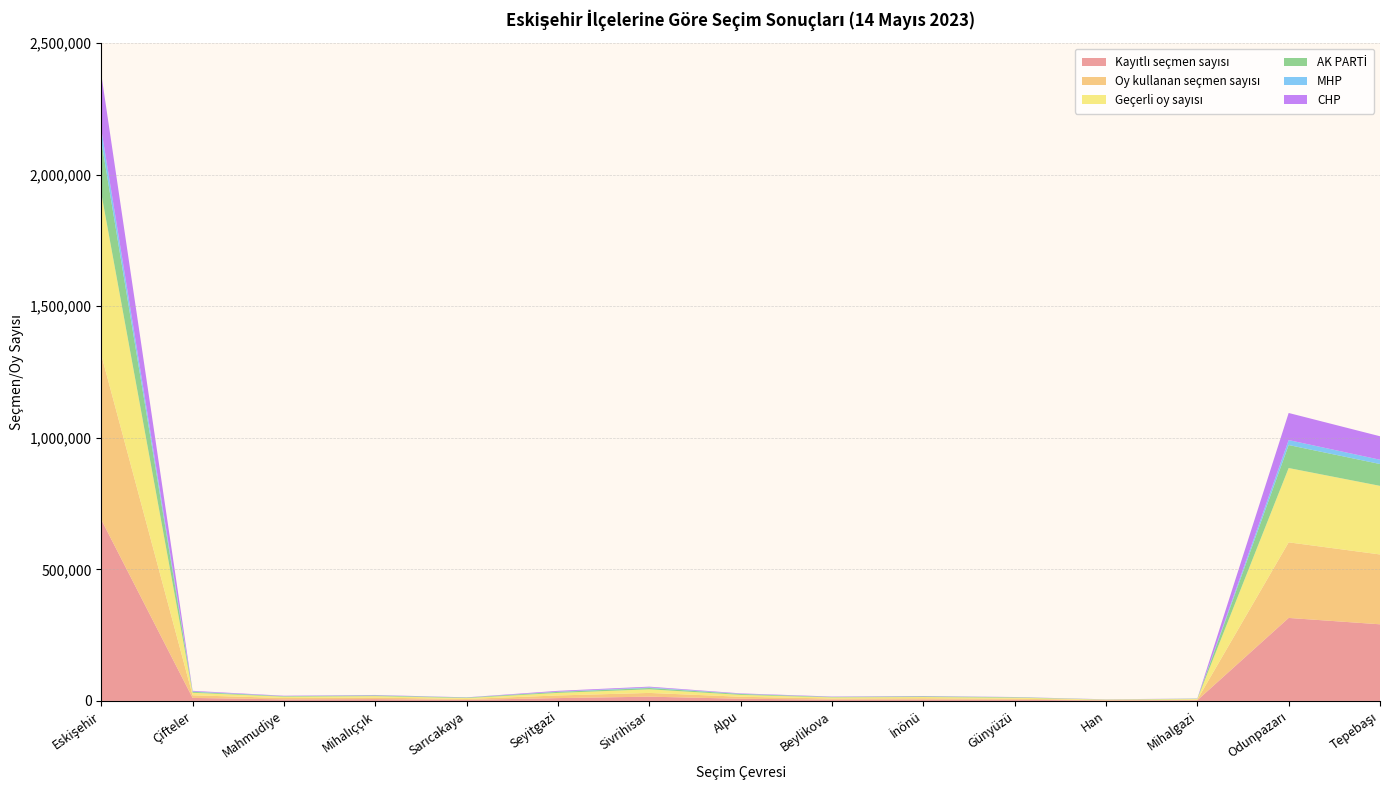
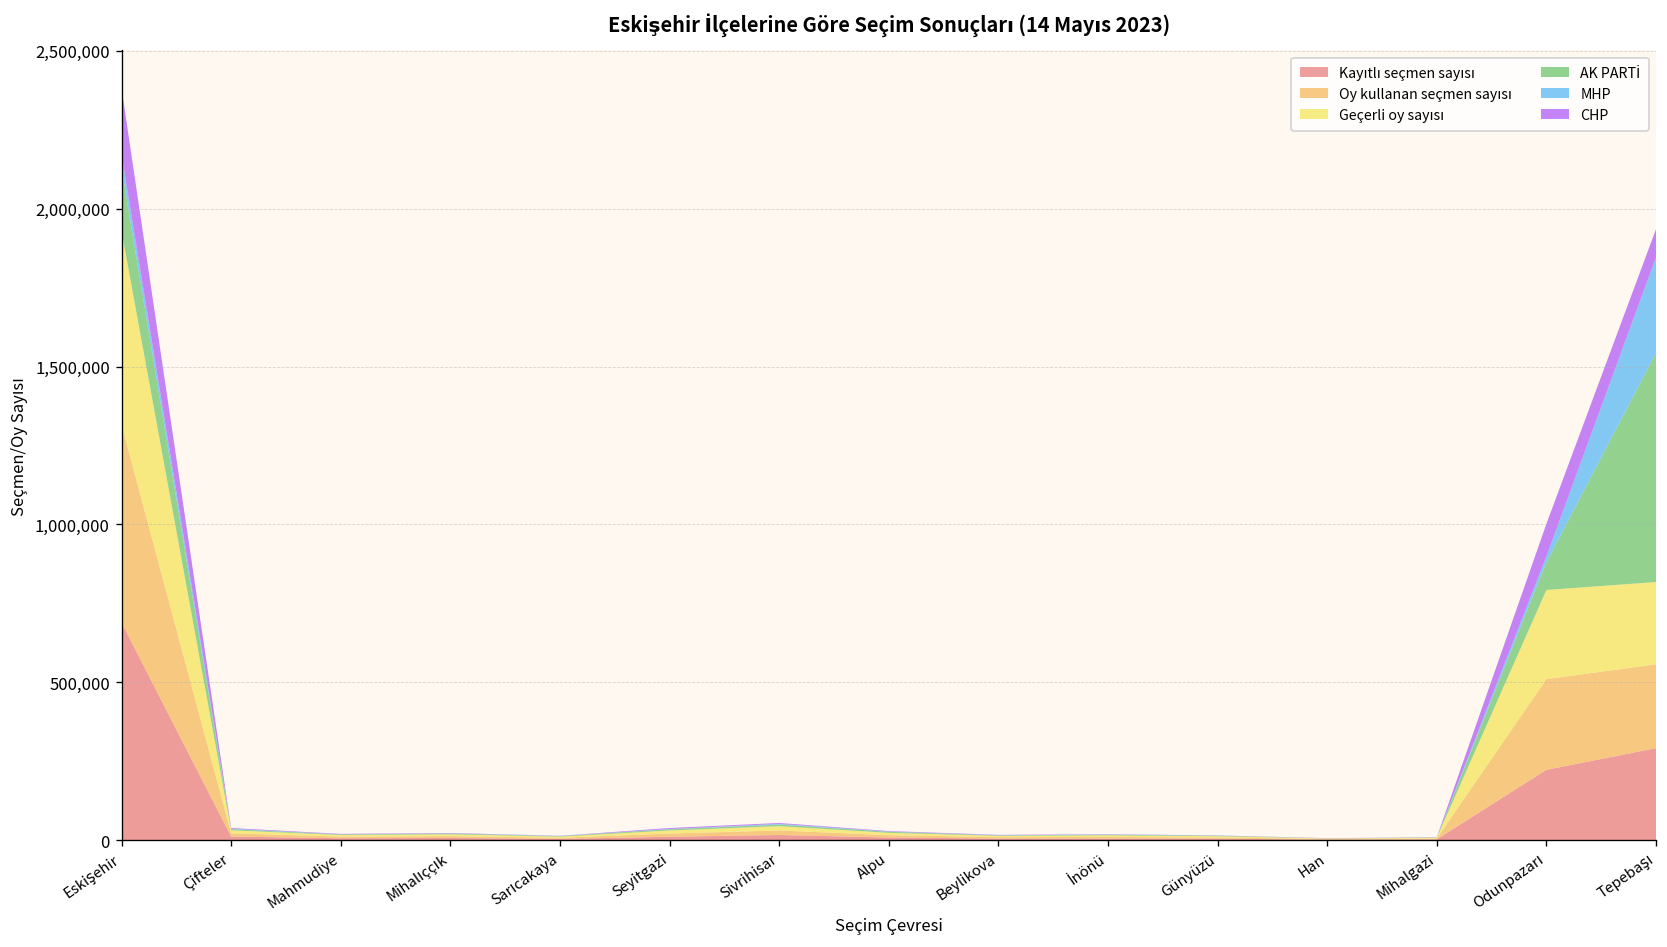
Kayıtlı seçmen sayısı, Odunpazarı: 320,000 -> 220,000
AK PARTİ, Tepebaşı: 80,000 -> 730,000
MHP, Tepebaşı: 20,000 -> 300,000
